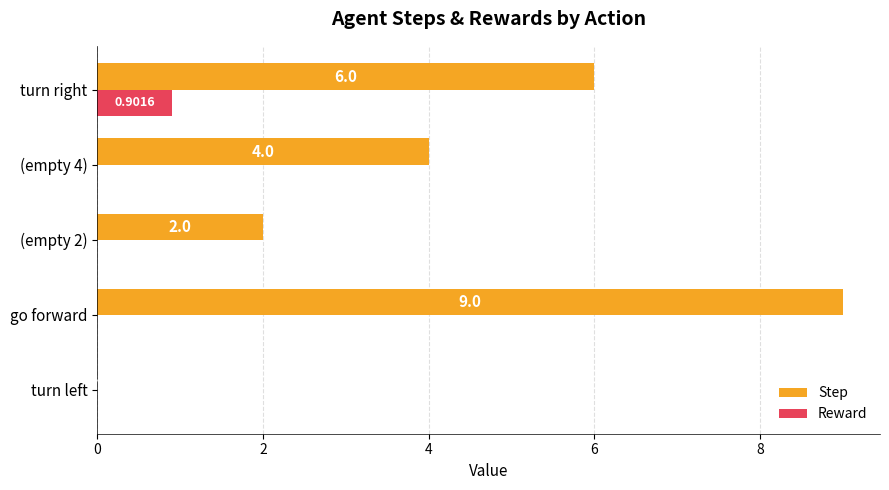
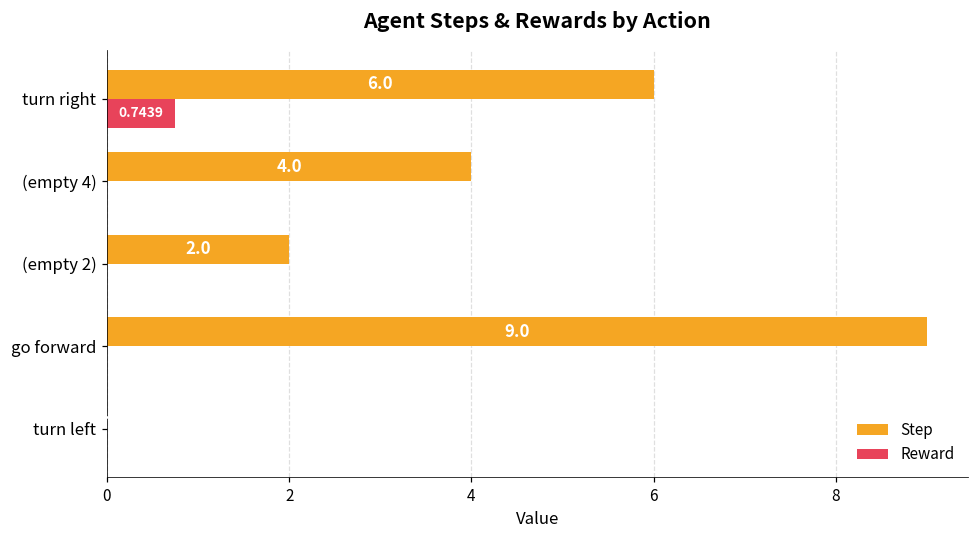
Reward, turn right: 0.9016 -> 0.7439
